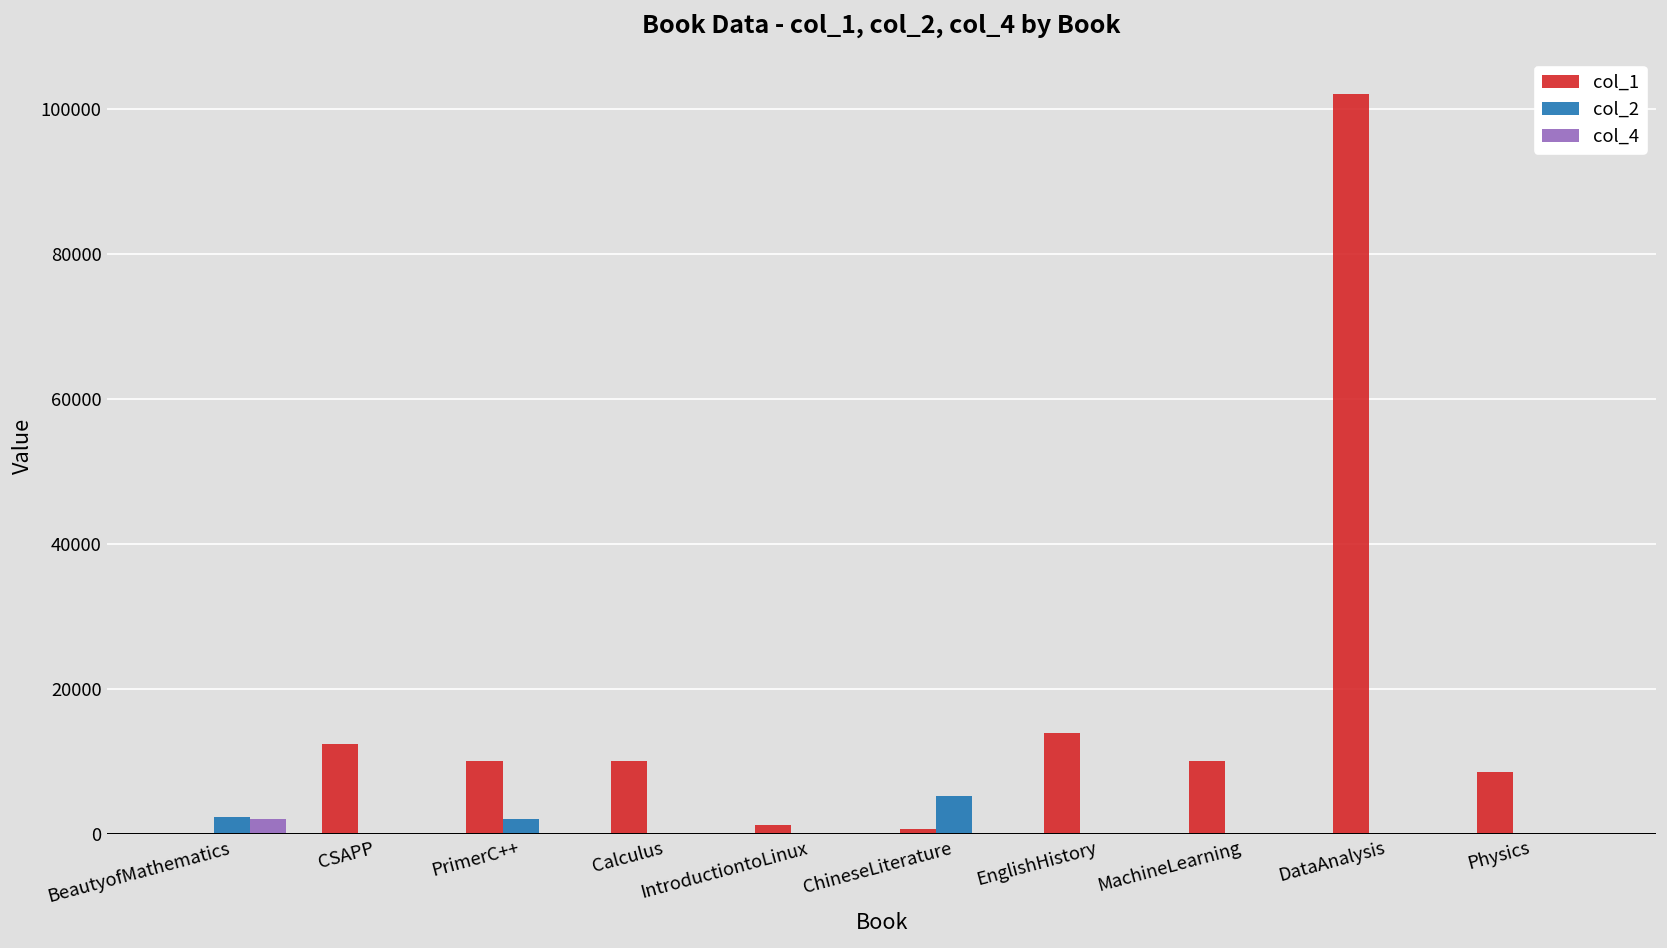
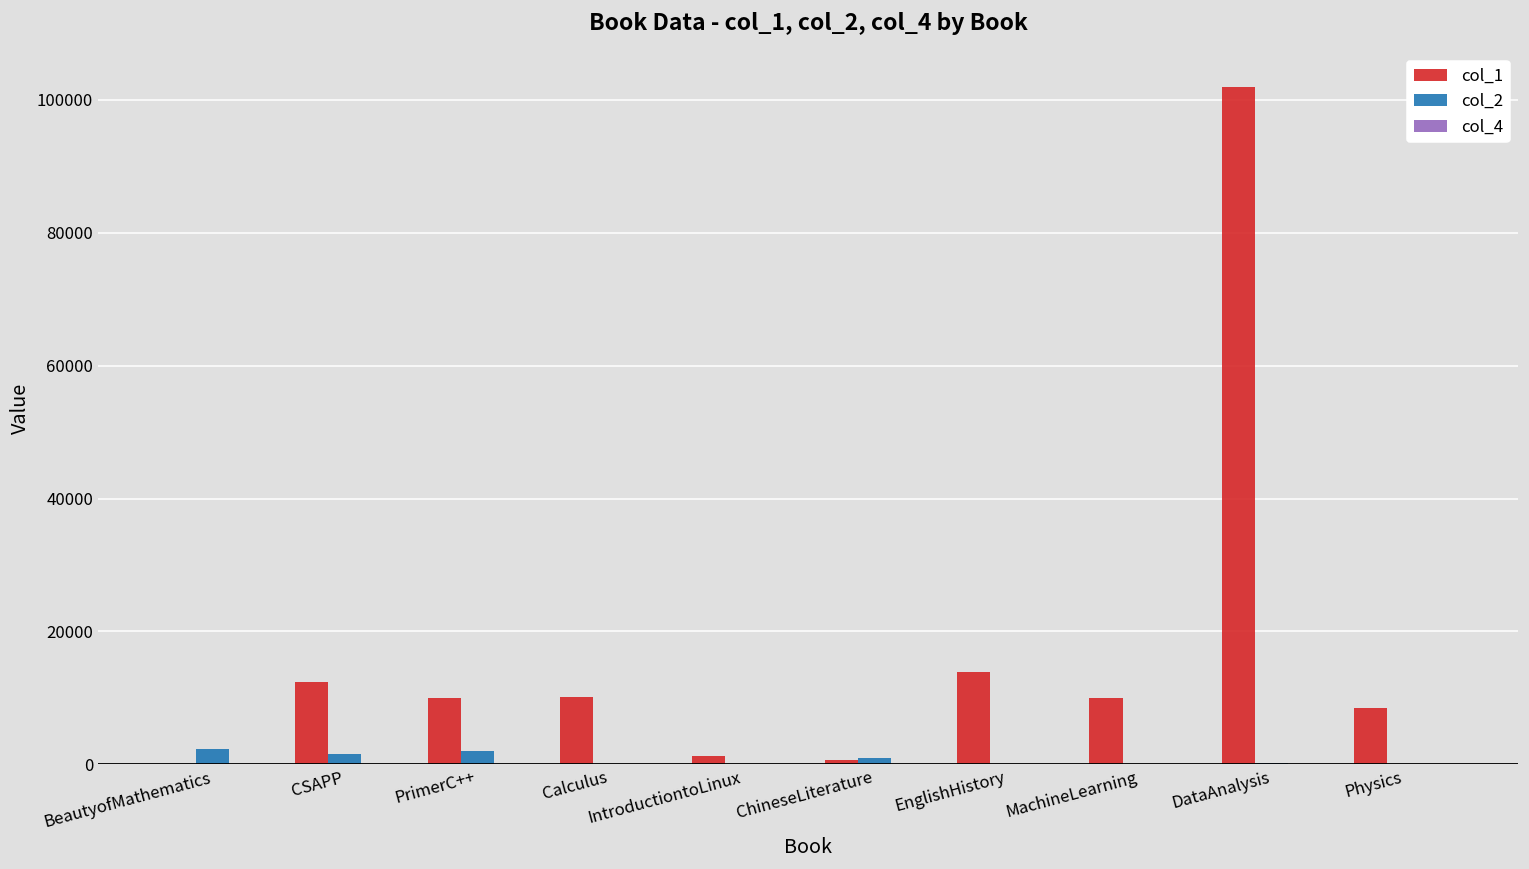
col_4, BeautyofMathematics: 2000 -> 0
col_2, CSAPP: 0 -> 1000
col_2, ChineseLiterature: 5000 -> 1000
